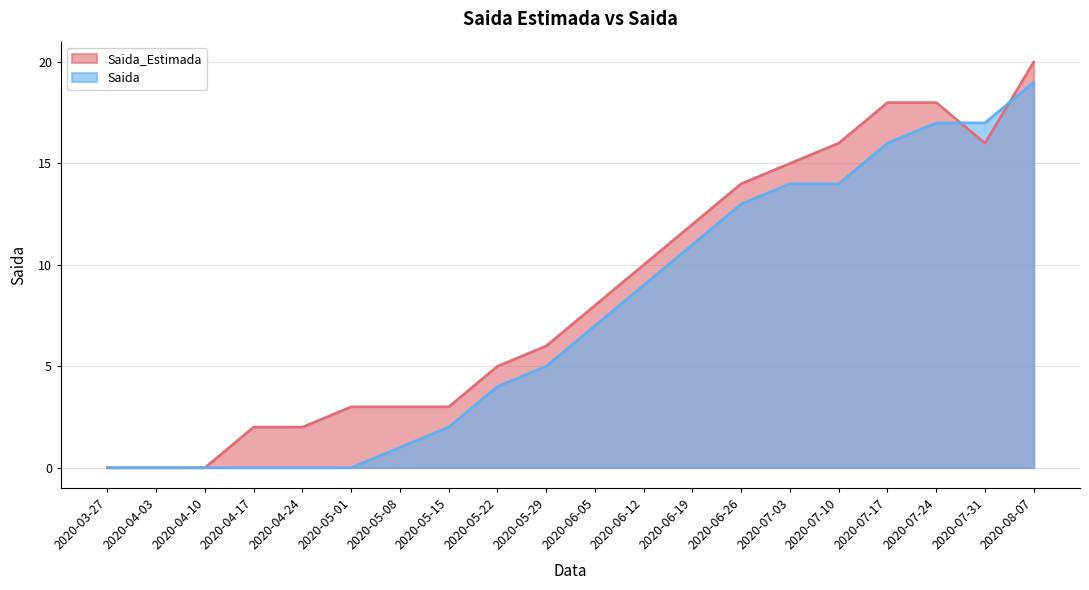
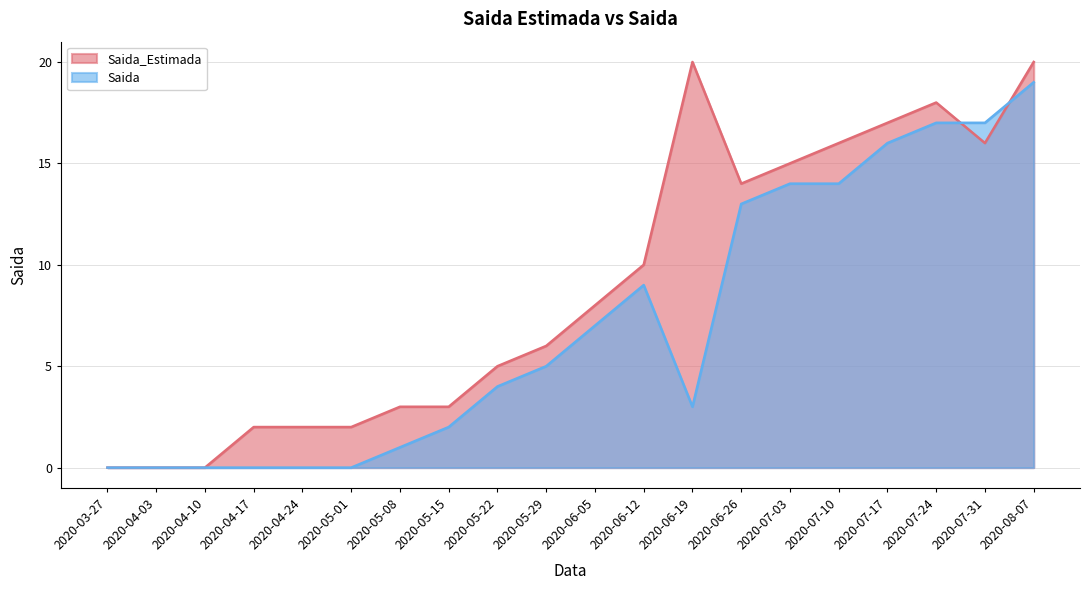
Saida_Estimada, 2020-05-01: 3 -> 2
Saida_Estimada, 2020-06-19: 12 -> 20
Saida, 2020-06-19: 11 -> 3
Saida_Estimada, 2020-07-17: 18 -> 17
